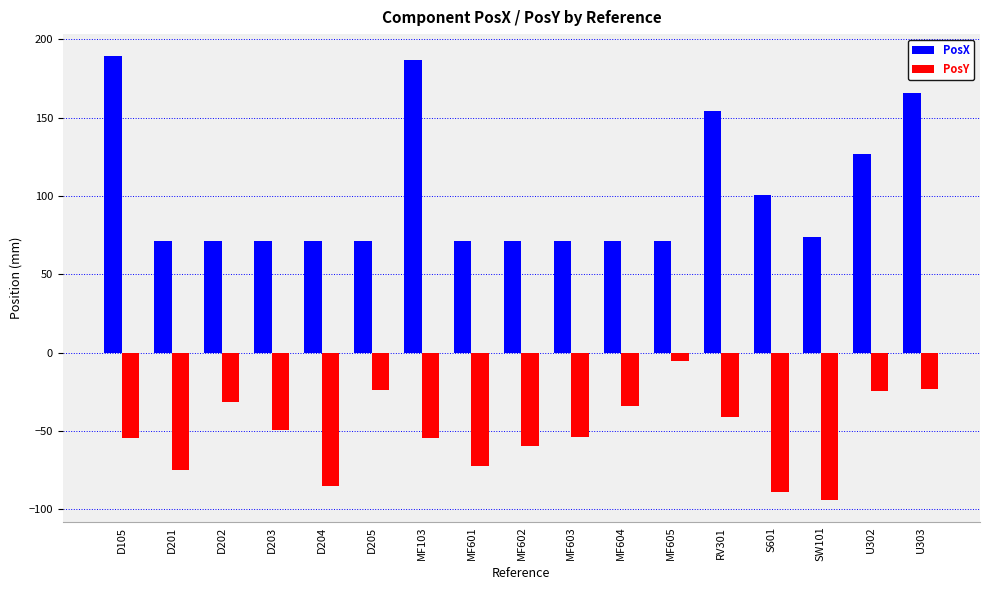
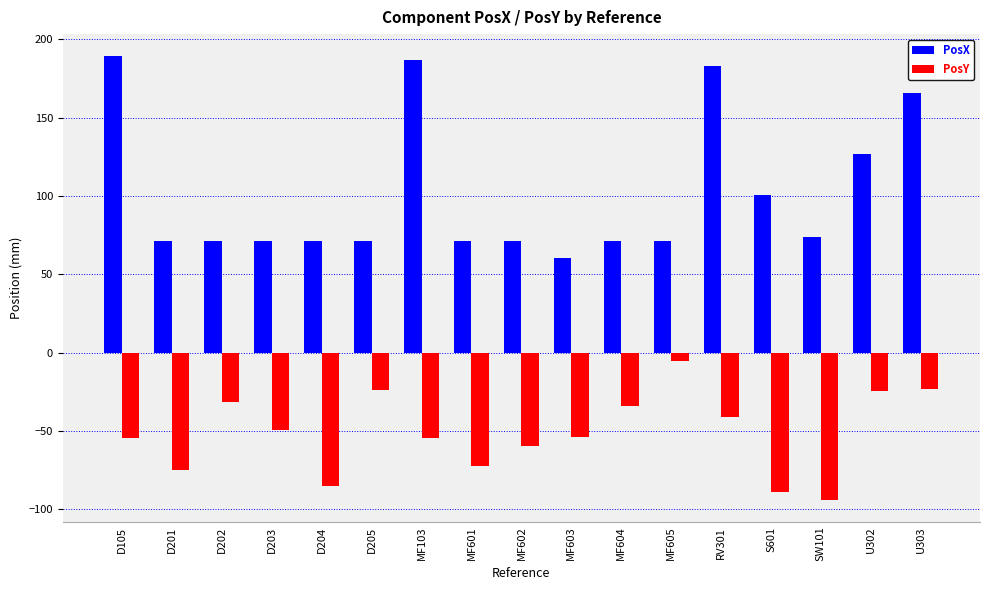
PosX, MF603: 71 -> 60
PosX, RV301: 154 -> 183
